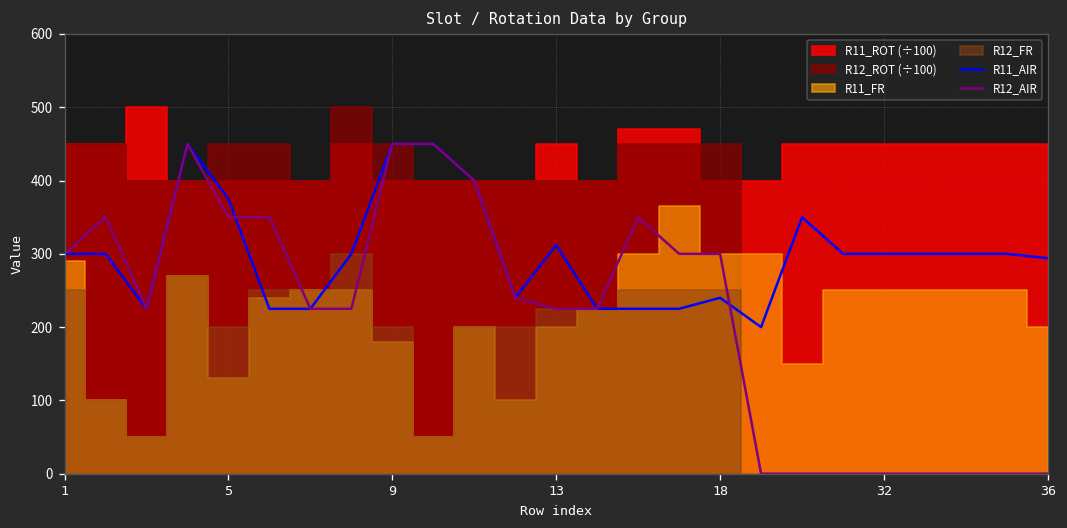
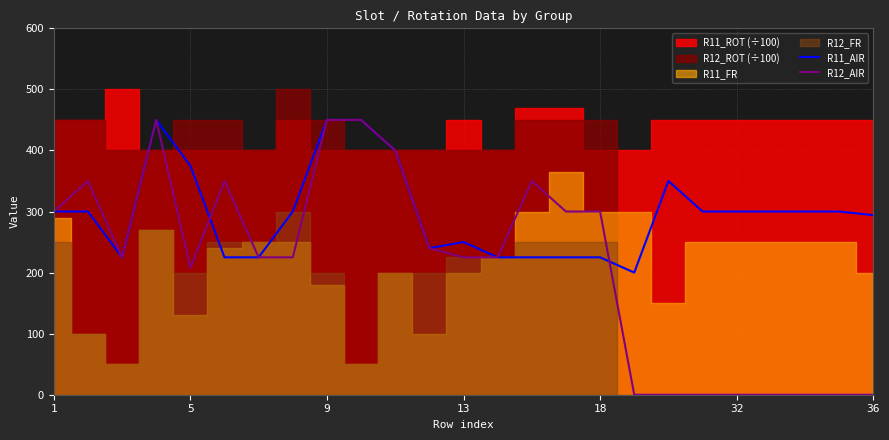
R12_AIR, 5: 350 -> 210
R11_AIR, 13: 310 -> 250
R11_AIR, 18: 240 -> 230
